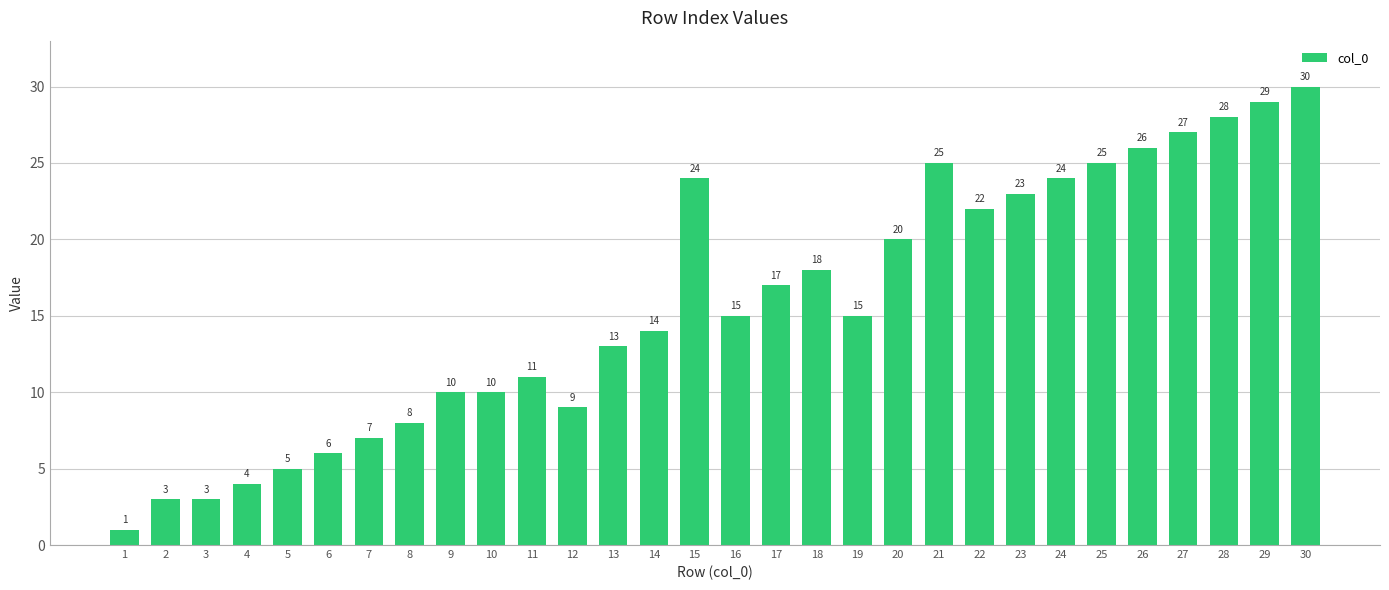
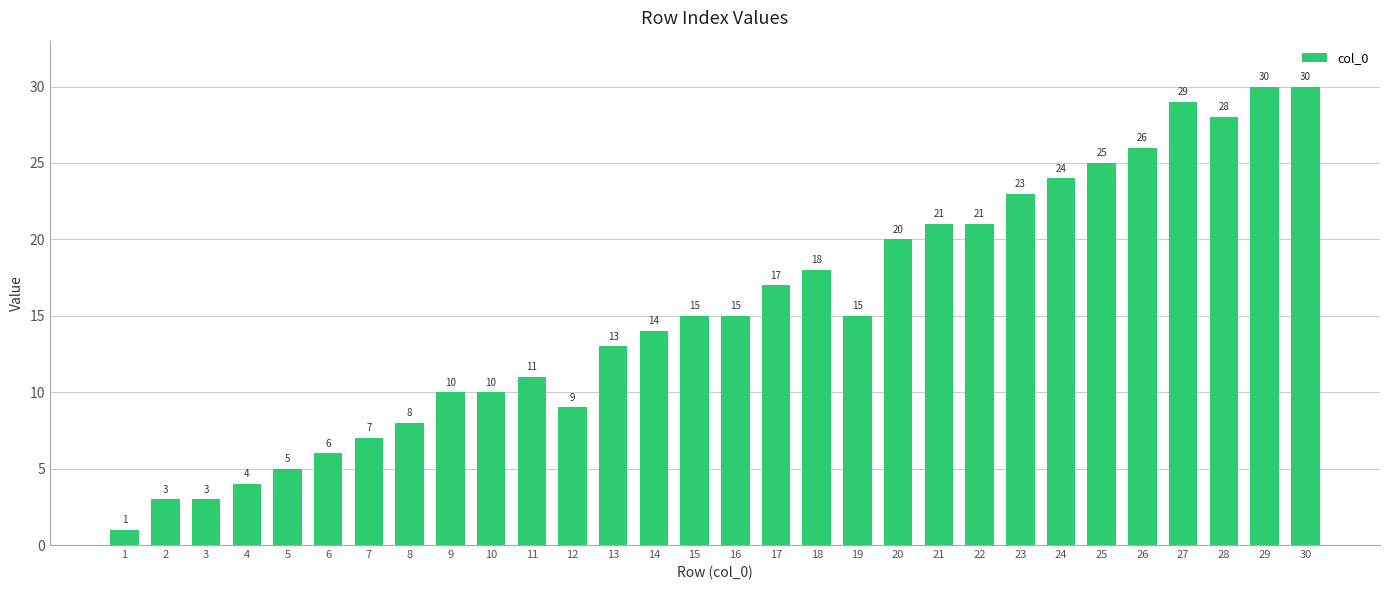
15: 24 -> 15
21: 25 -> 21
22: 22 -> 21
27: 27 -> 29
29: 29 -> 30
